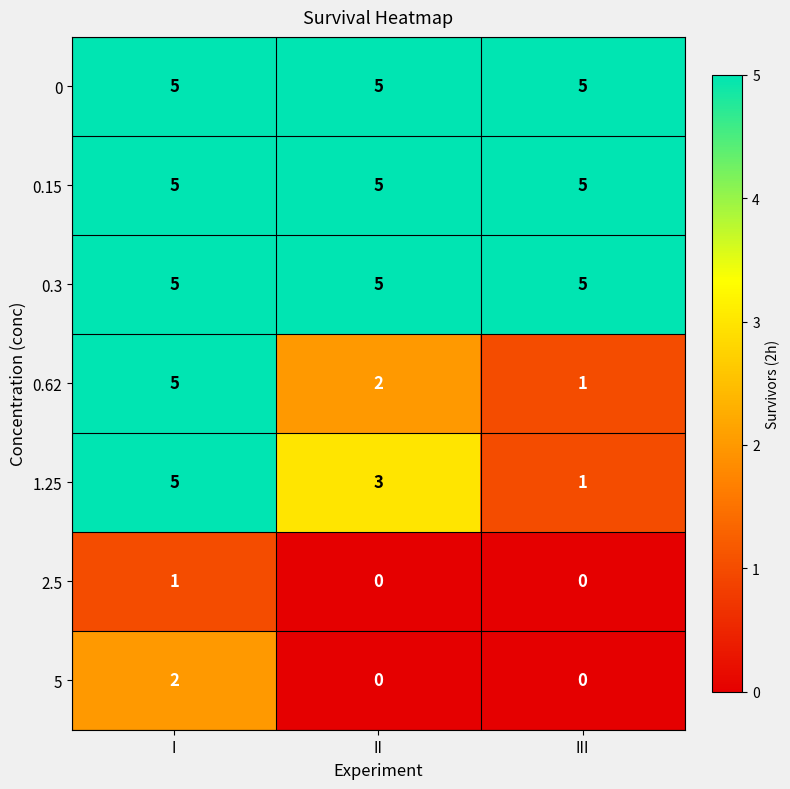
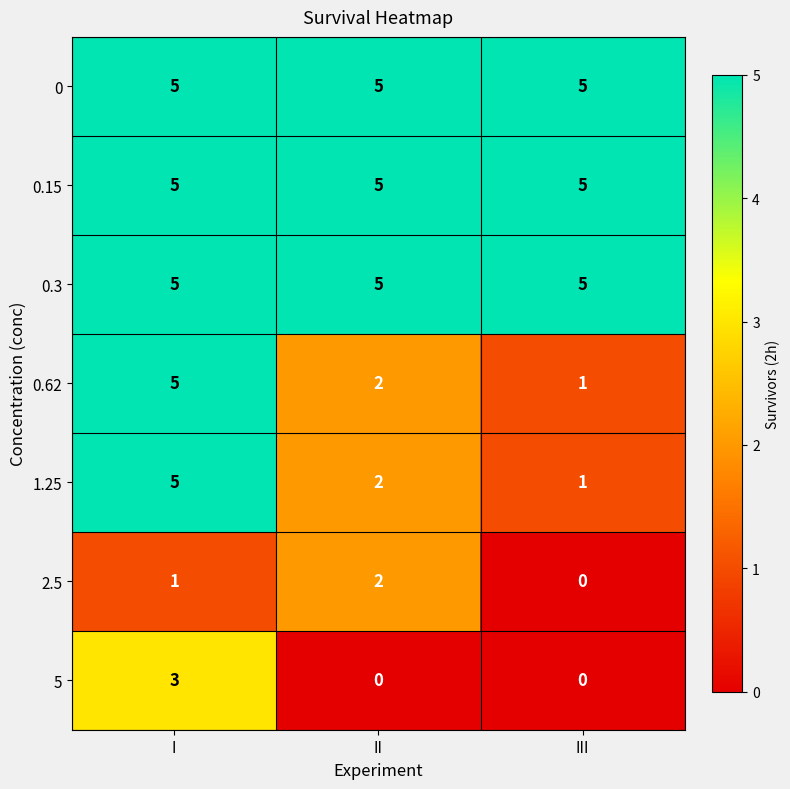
1.25, II: 3 -> 2
2.5, II: 0 -> 2
5, I: 2 -> 3
